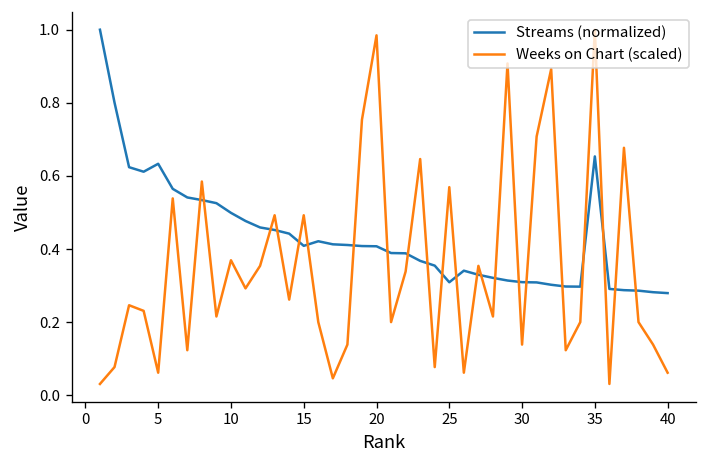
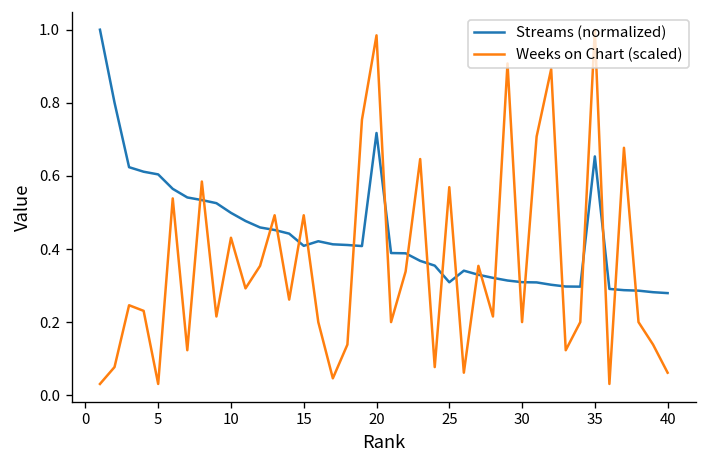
Streams (normalized), 5: 0.63 -> 0.60
Weeks on Chart (scaled), 5: 0.06 -> 0.03
Weeks on Chart (scaled), 10: 0.37 -> 0.43
Streams (normalized), 20: 0.41 -> 0.72
Weeks on Chart (scaled), 30: 0.14 -> 0.20
